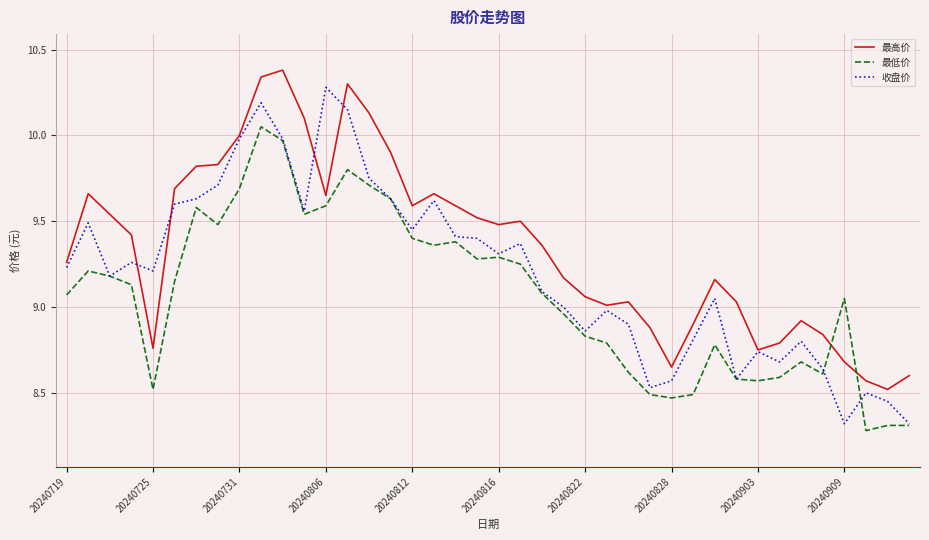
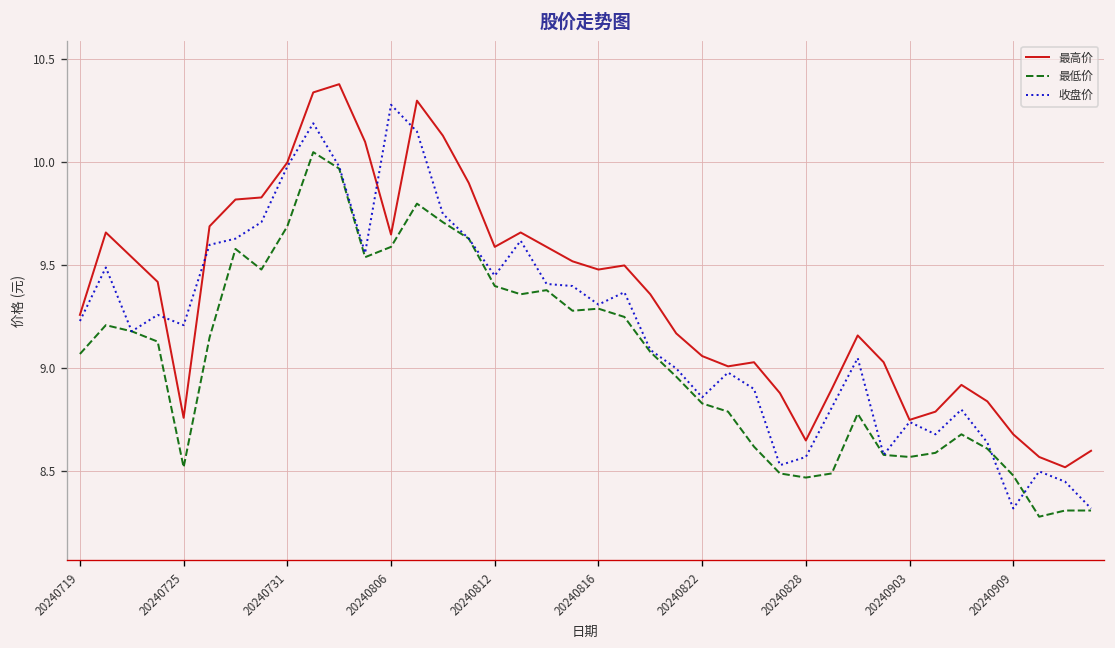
最低价, 20240909: 9.05 -> 8.48
